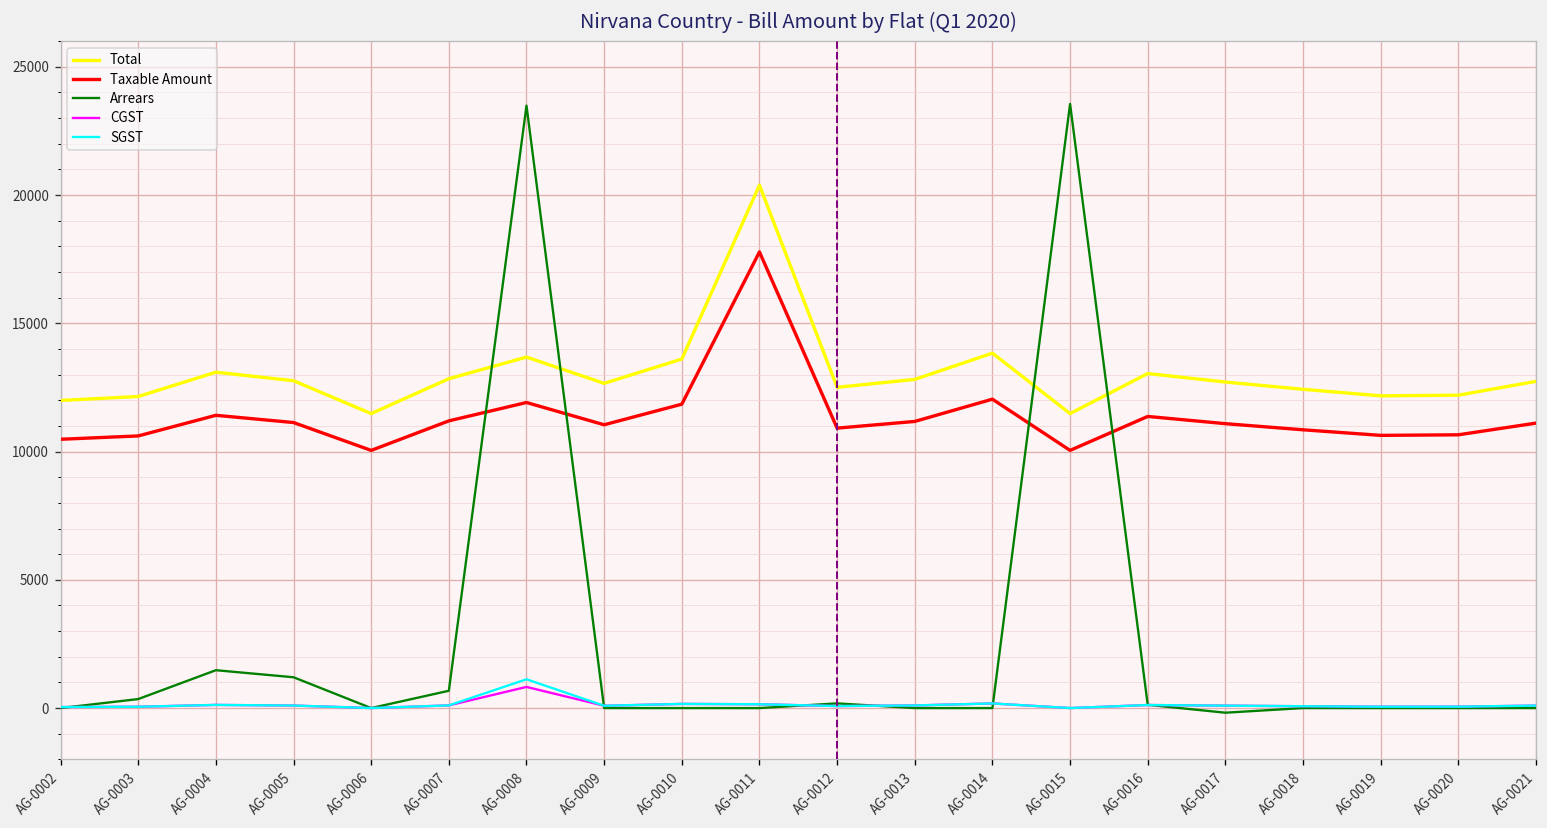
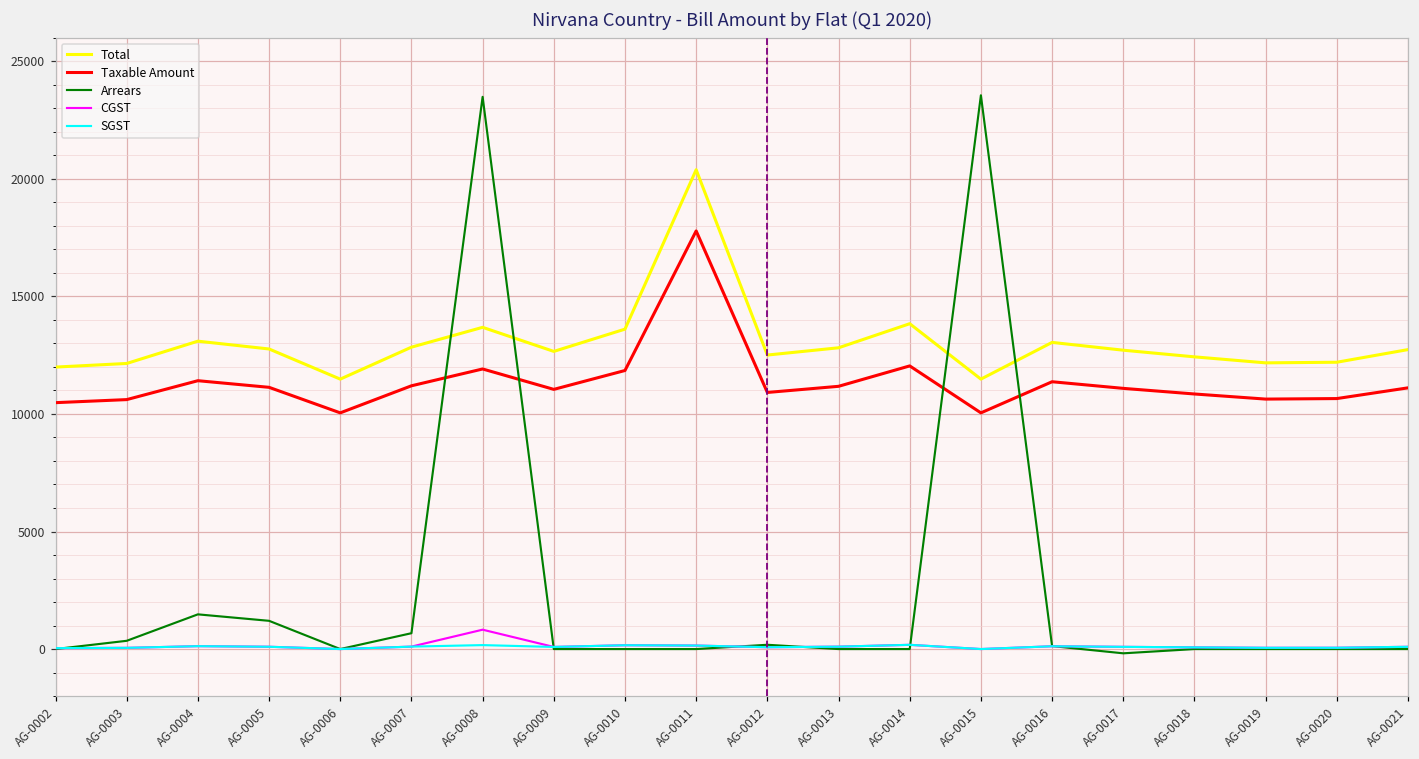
SGST, AG-0008: 1100 -> 200
